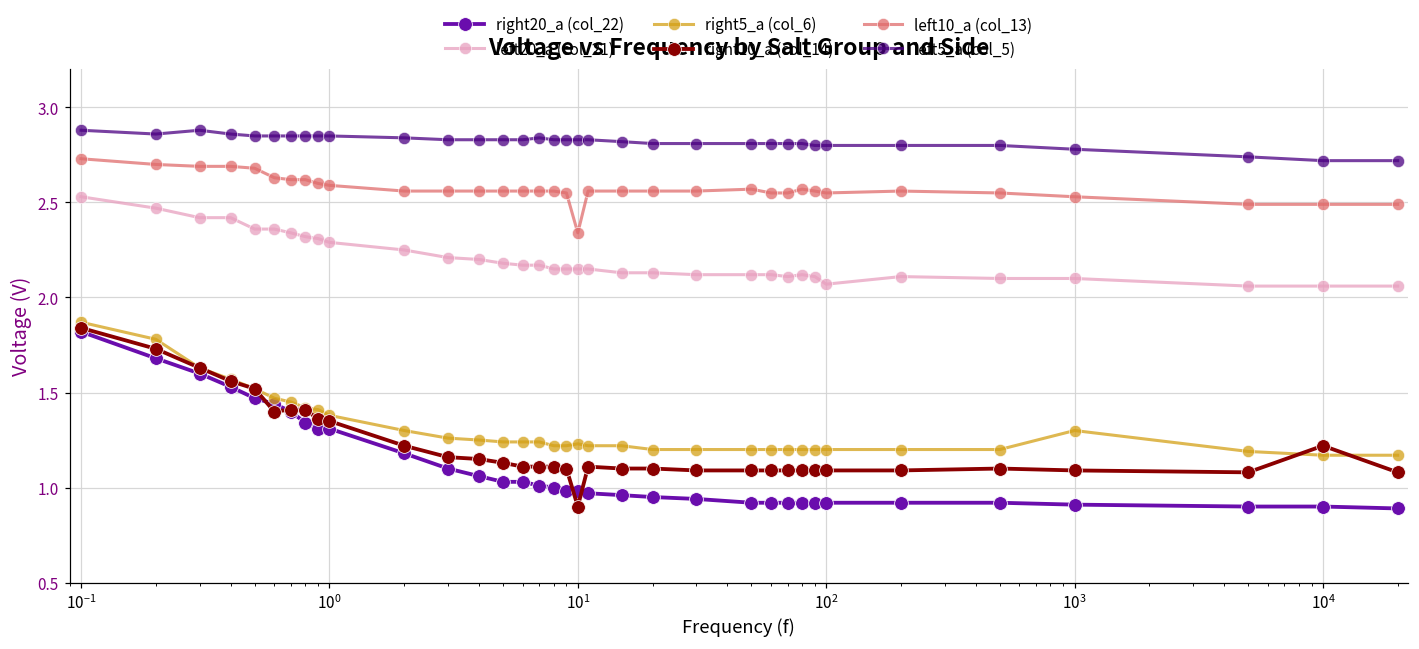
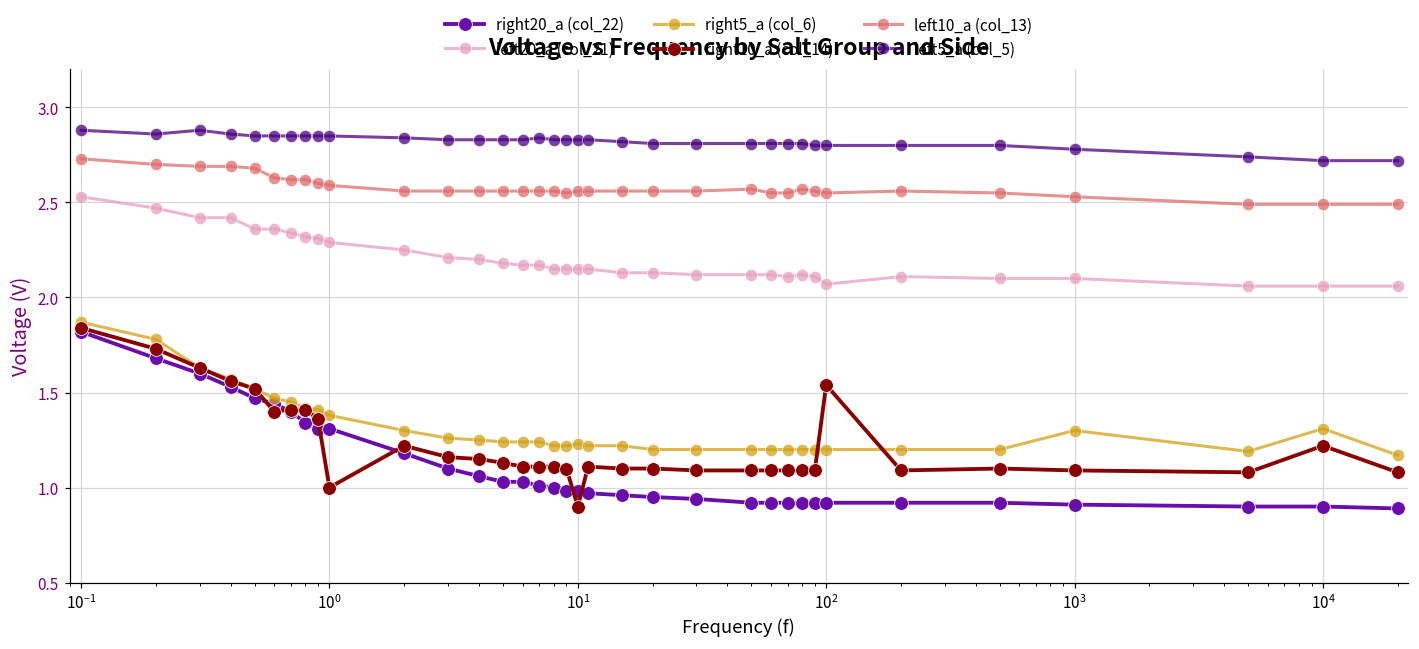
right10_a (col_14), 10^0: 1.35 -> 1.00
left10_a (col_13), 10^1: 2.34 -> 2.56
right10_a (col_14), 10^2: 1.09 -> 1.54
right5_a (col_6), 10^4: 1.17 -> 1.31
